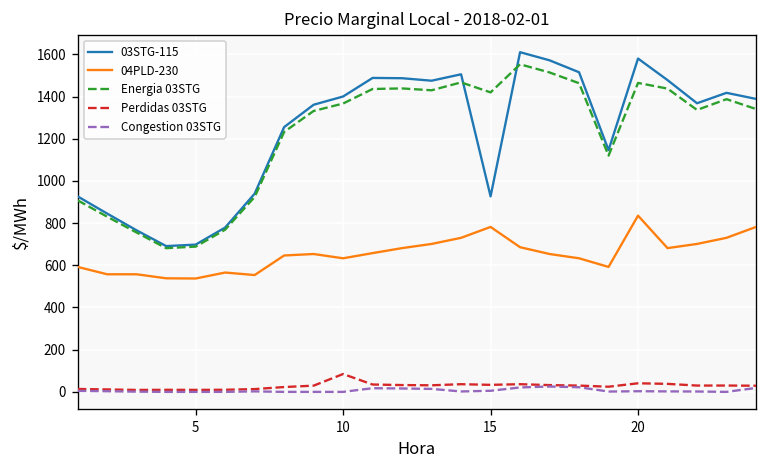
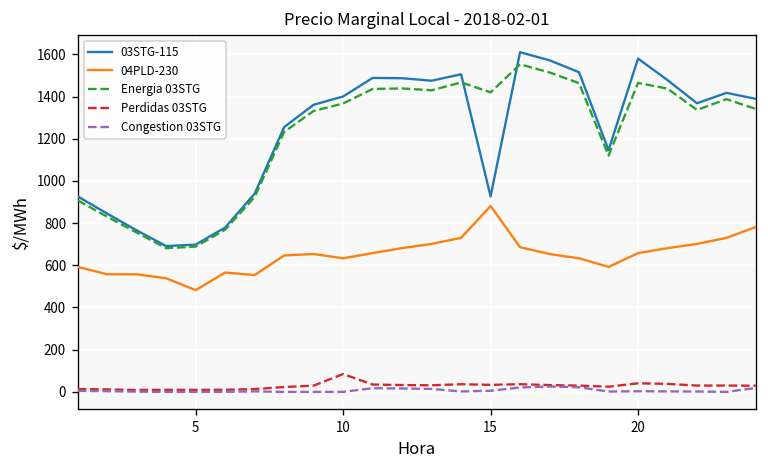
04PLD-230, 5: 540 -> 480
04PLD-230, 15: 780 -> 880
04PLD-230, 20: 840 -> 660
